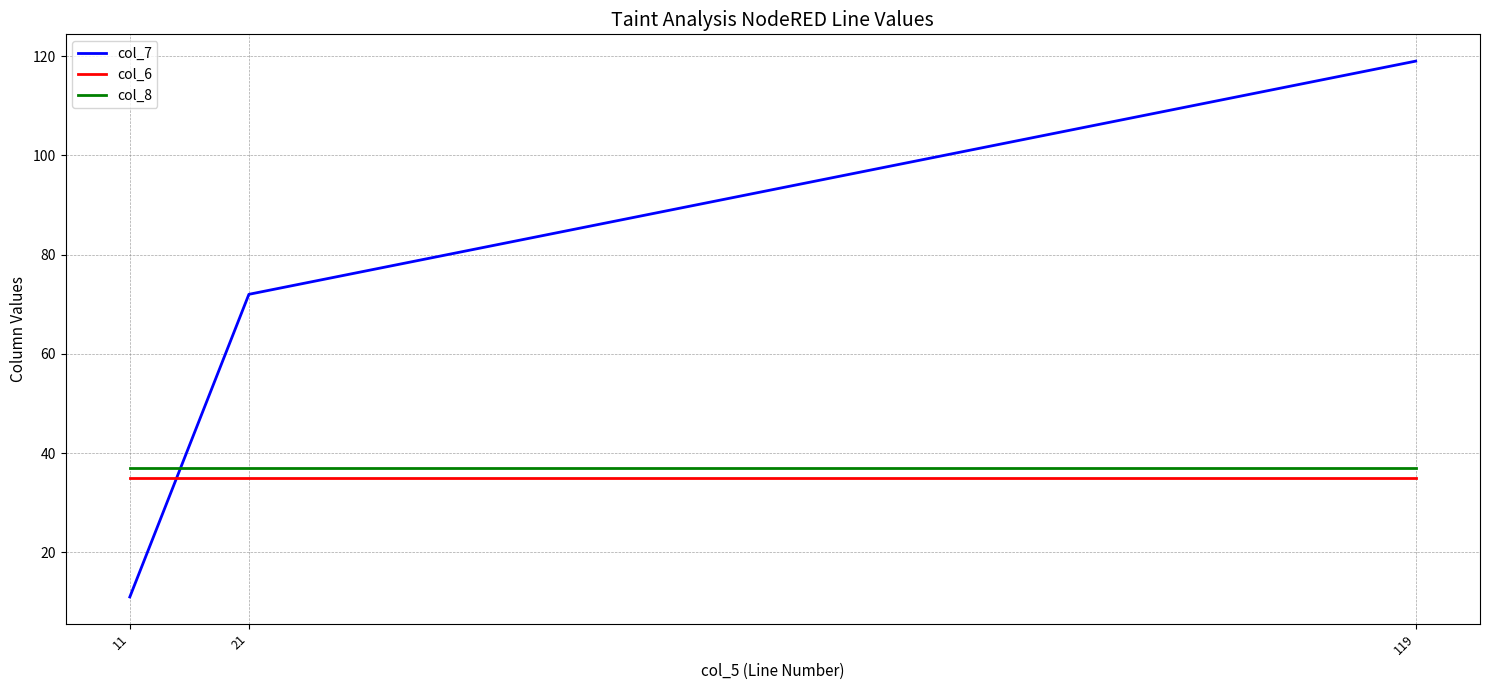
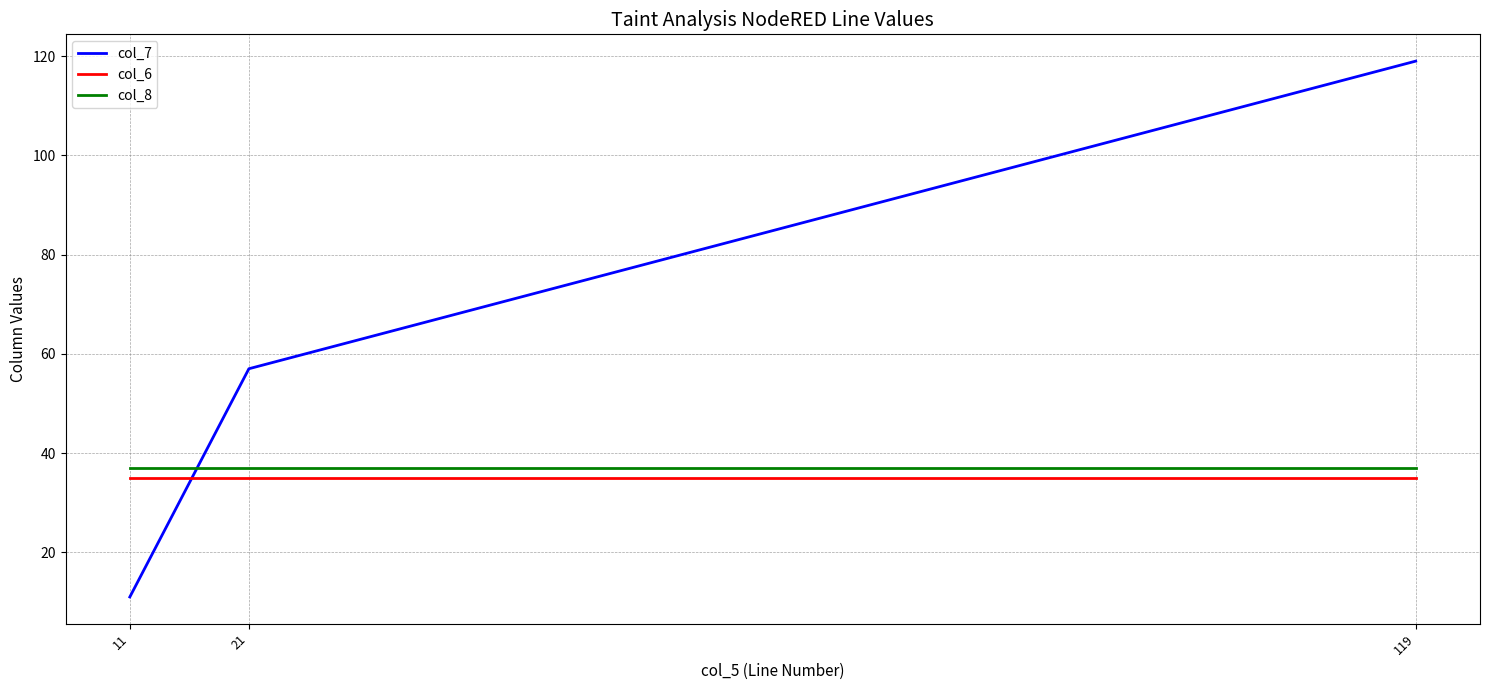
col_7, 21: 72 -> 57
